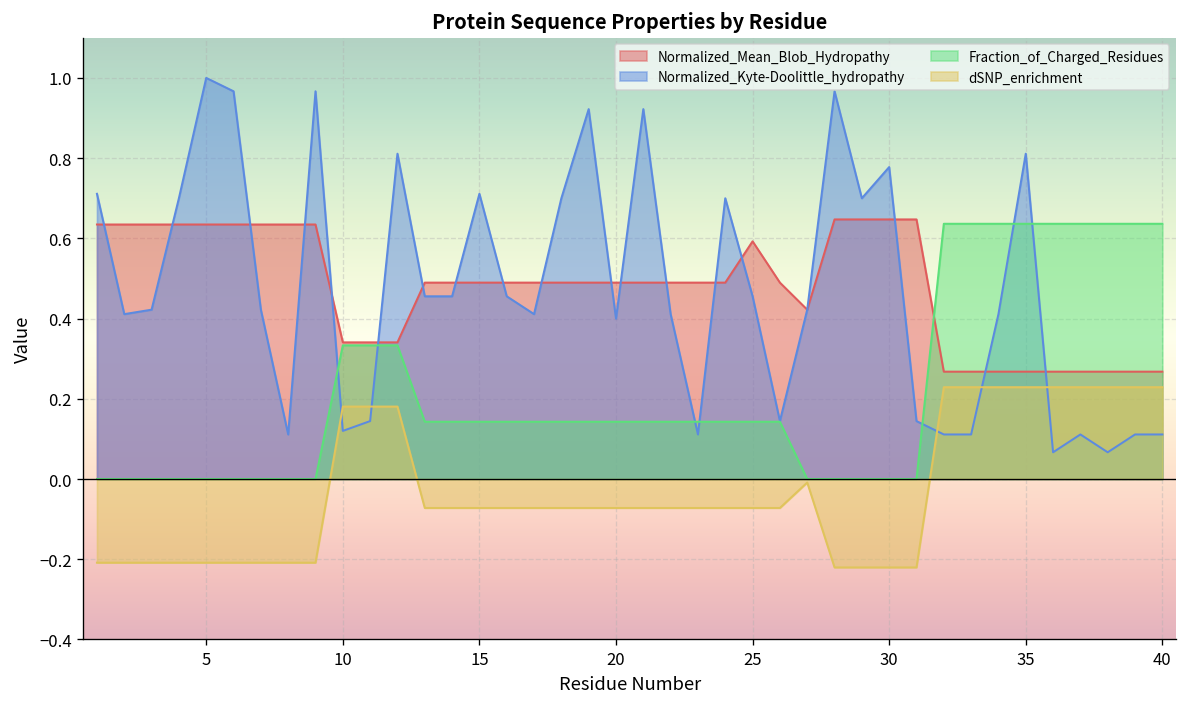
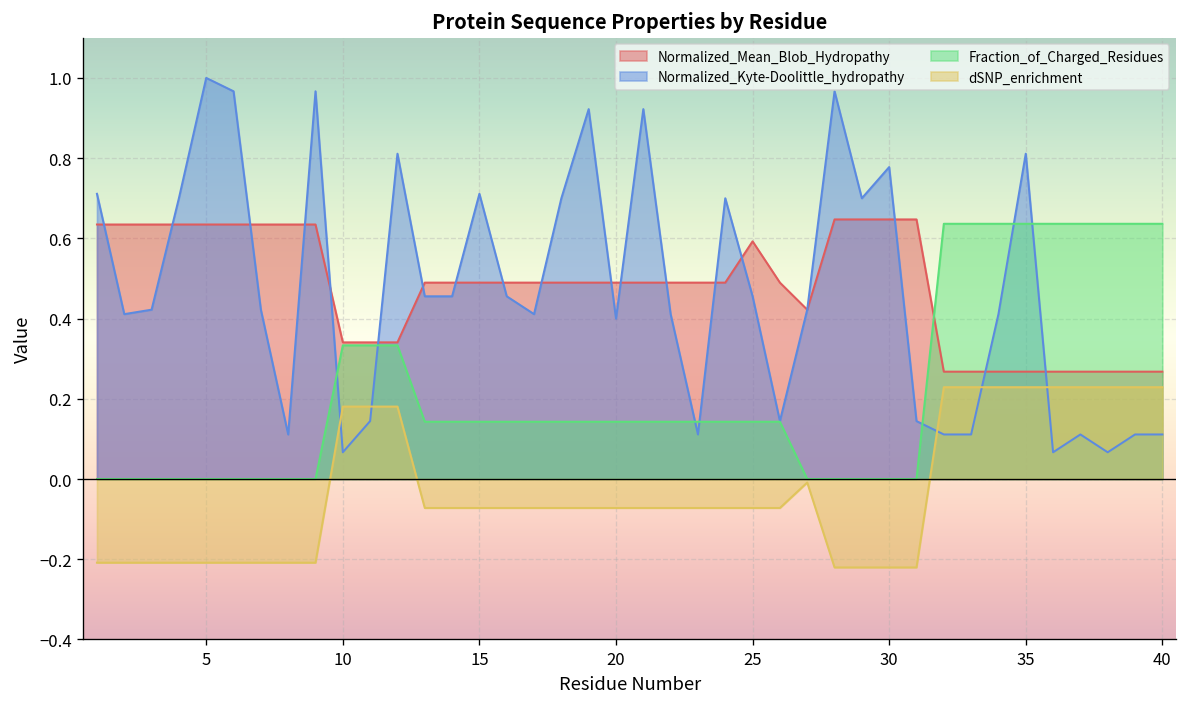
Normalized_Kyte-Doolittle_hydropathy, 10: 0.12 -> 0.07
